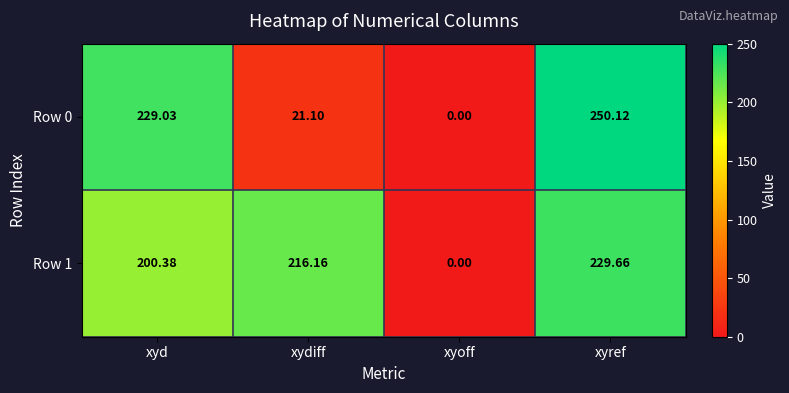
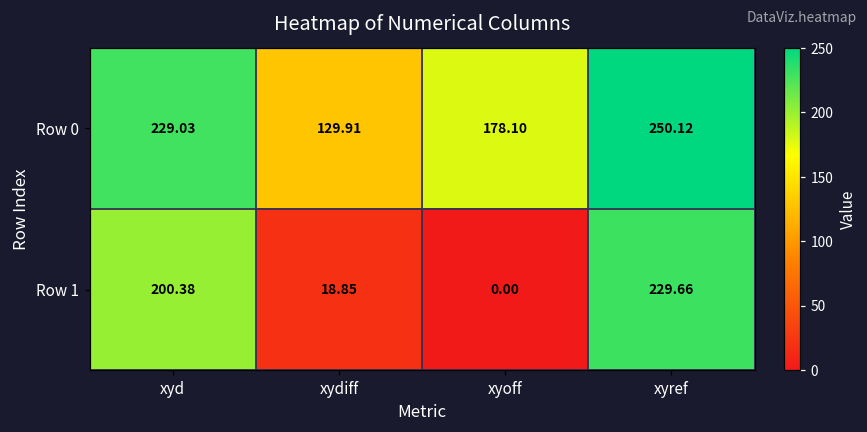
Row 0, xydiff: 21.10 -> 129.91
Row 0, xyoff: 0.00 -> 178.10
Row 1, xydiff: 216.16 -> 18.85
